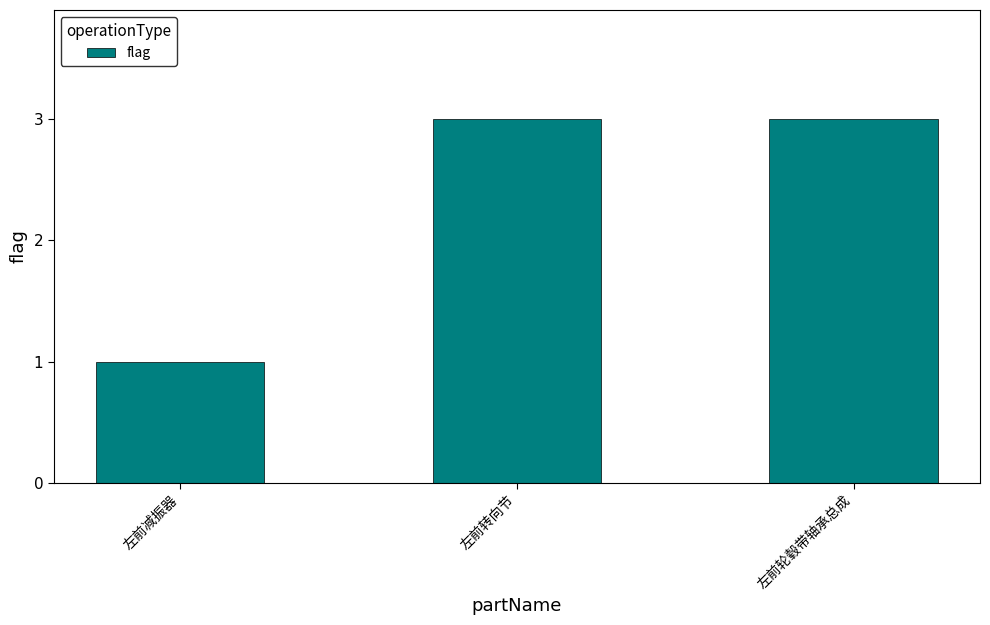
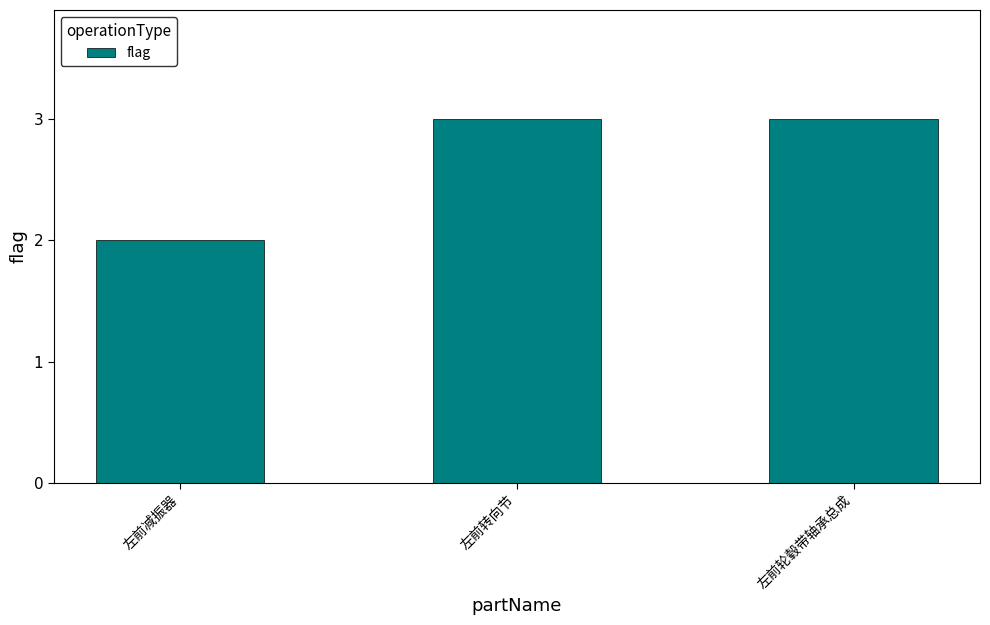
左前减振器: 1 -> 2
